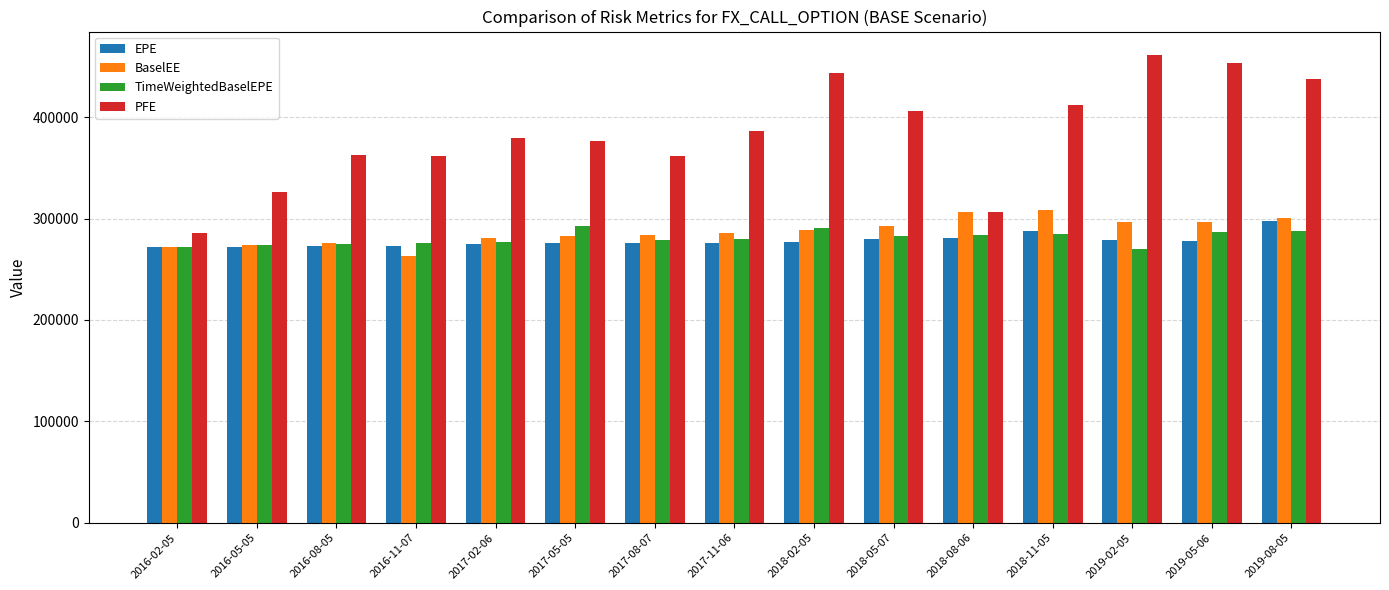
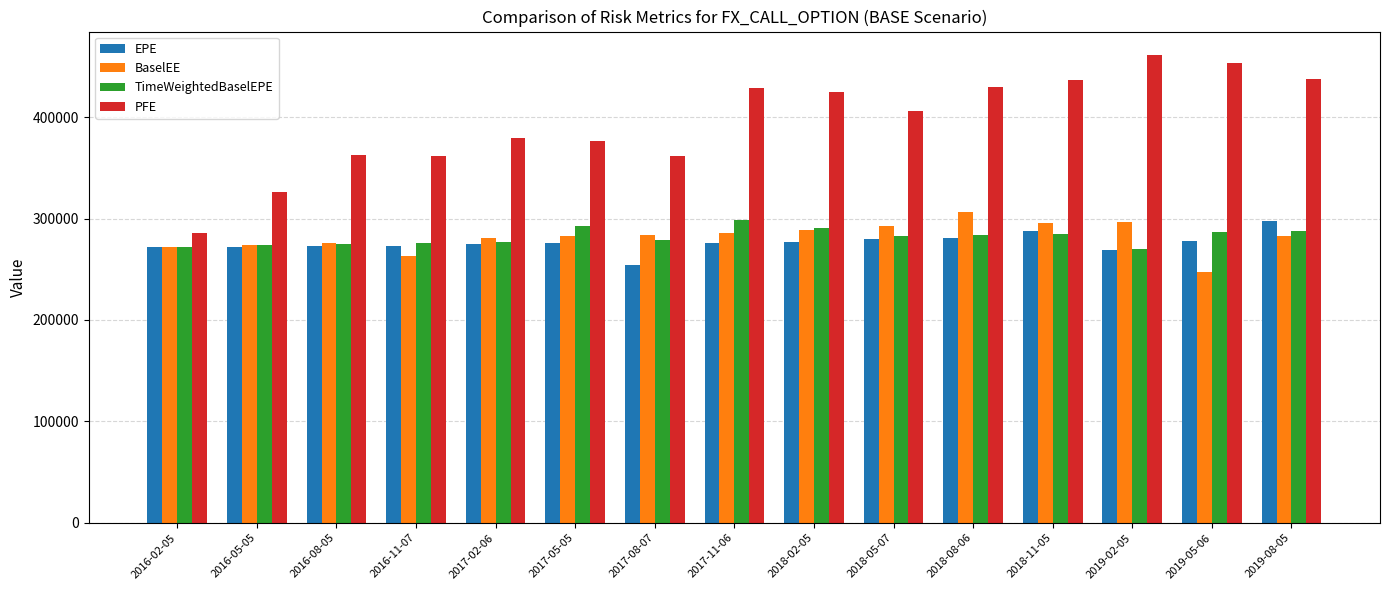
EPE, 2017-08-07: 276000 -> 254000
TimeWeightedBaselEPE, 2017-11-06: 280000 -> 298000
PFE, 2017-11-06: 386000 -> 429000
PFE, 2018-02-05: 444000 -> 424000
PFE, 2018-08-06: 307000 -> 429000
BaselEE, 2018-11-05: 308000 -> 296000
PFE, 2018-11-05: 412000 -> 437000
EPE, 2019-02-05: 279000 -> 269000
BaselEE, 2019-05-06: 297000 -> 248000
BaselEE, 2019-08-05: 301000 -> 282000
